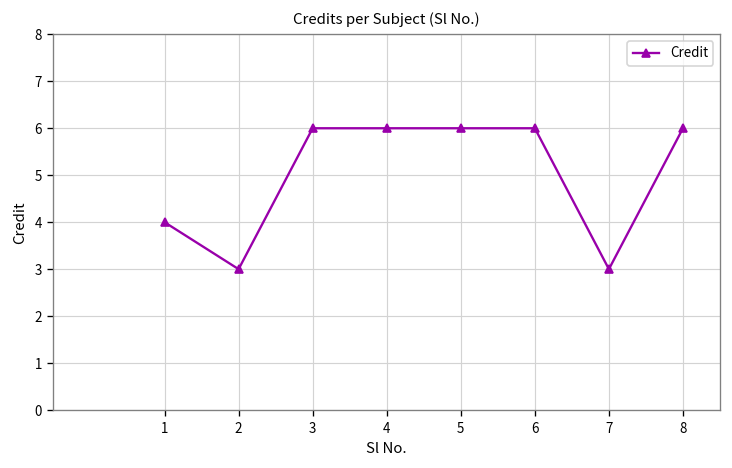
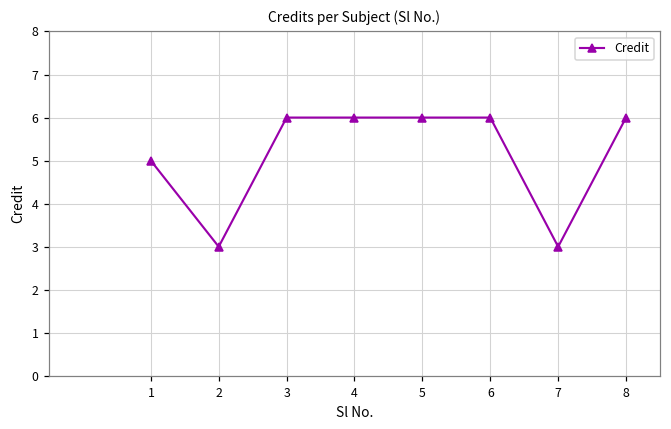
1: 4 -> 5
